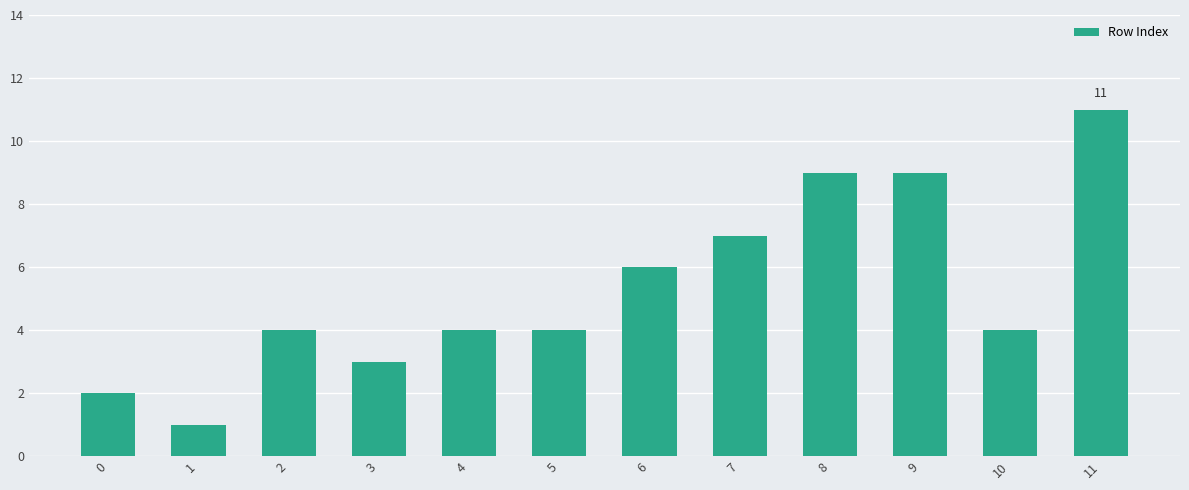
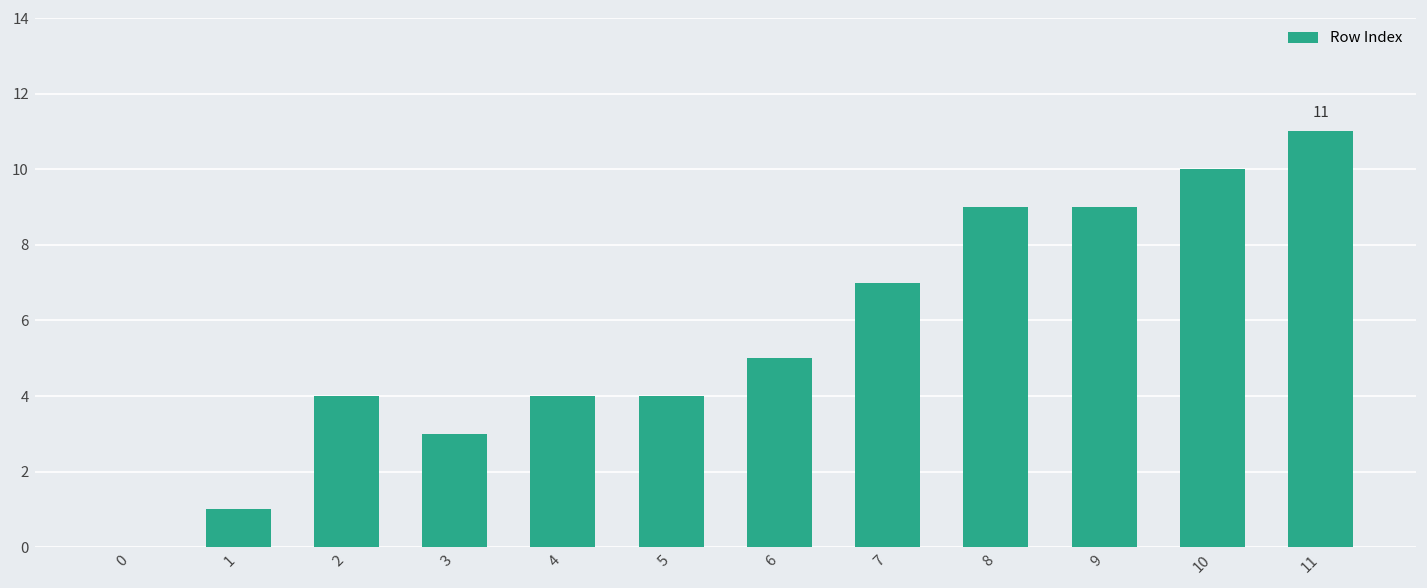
0: 2 -> 0
6: 6 -> 5
10: 4 -> 10
